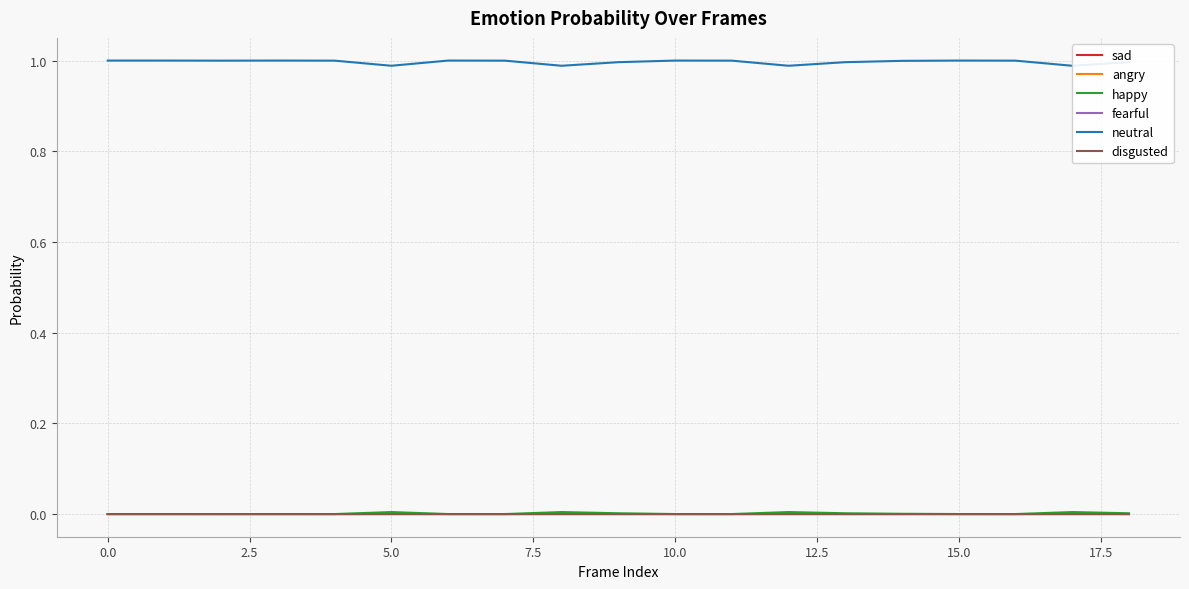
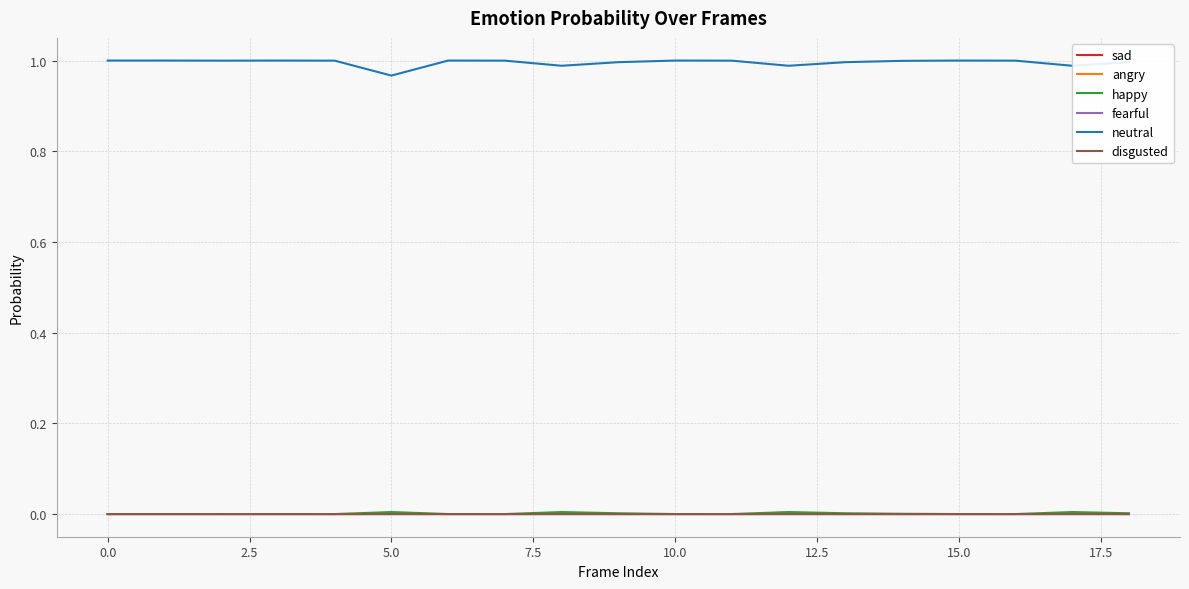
neutral, 5.0: 0.99 -> 0.97
